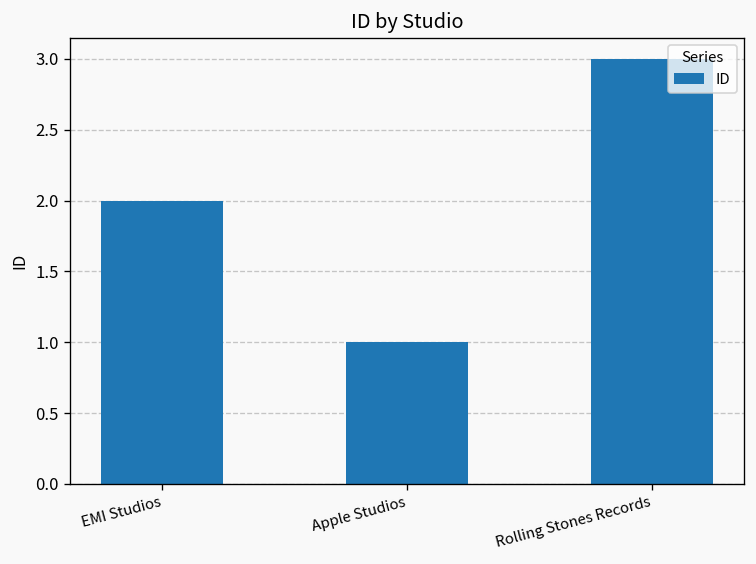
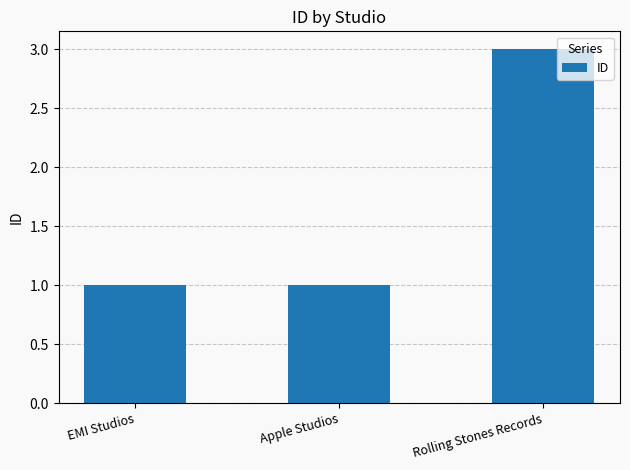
EMI Studios: 2 -> 1
